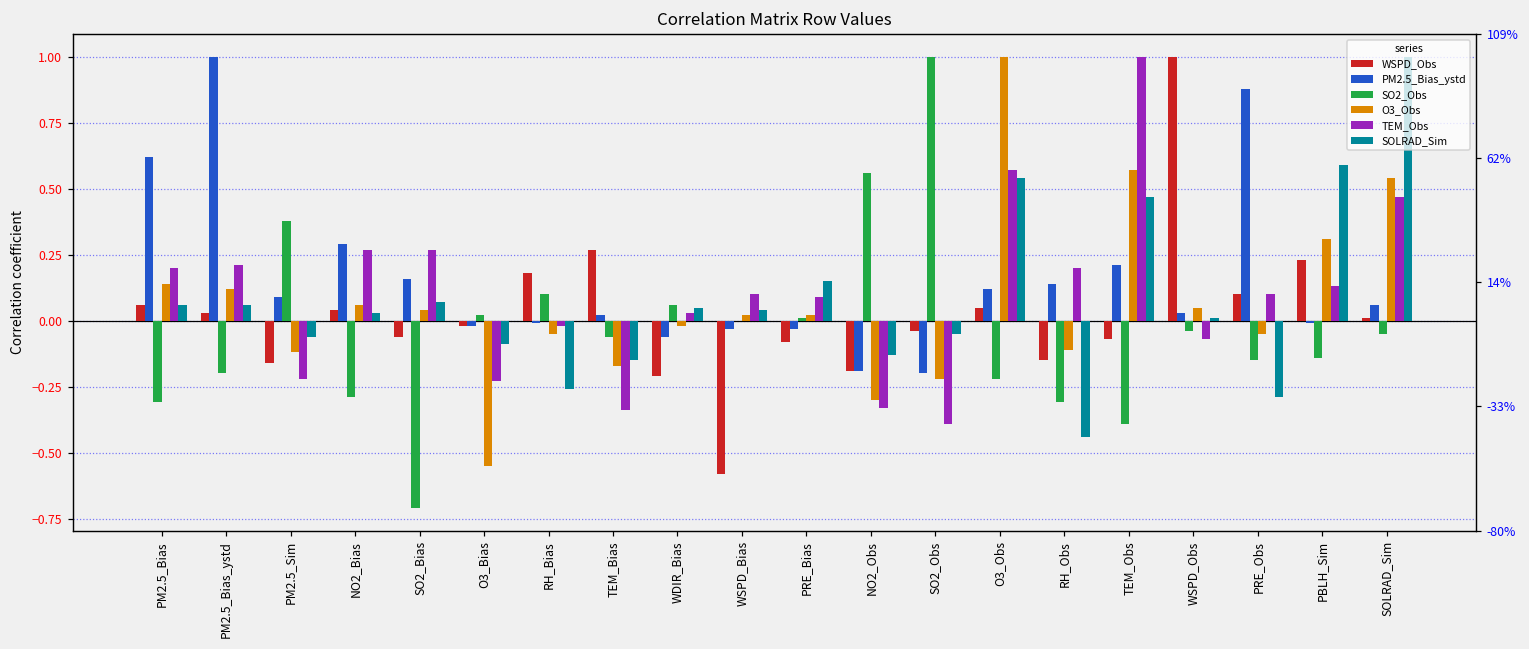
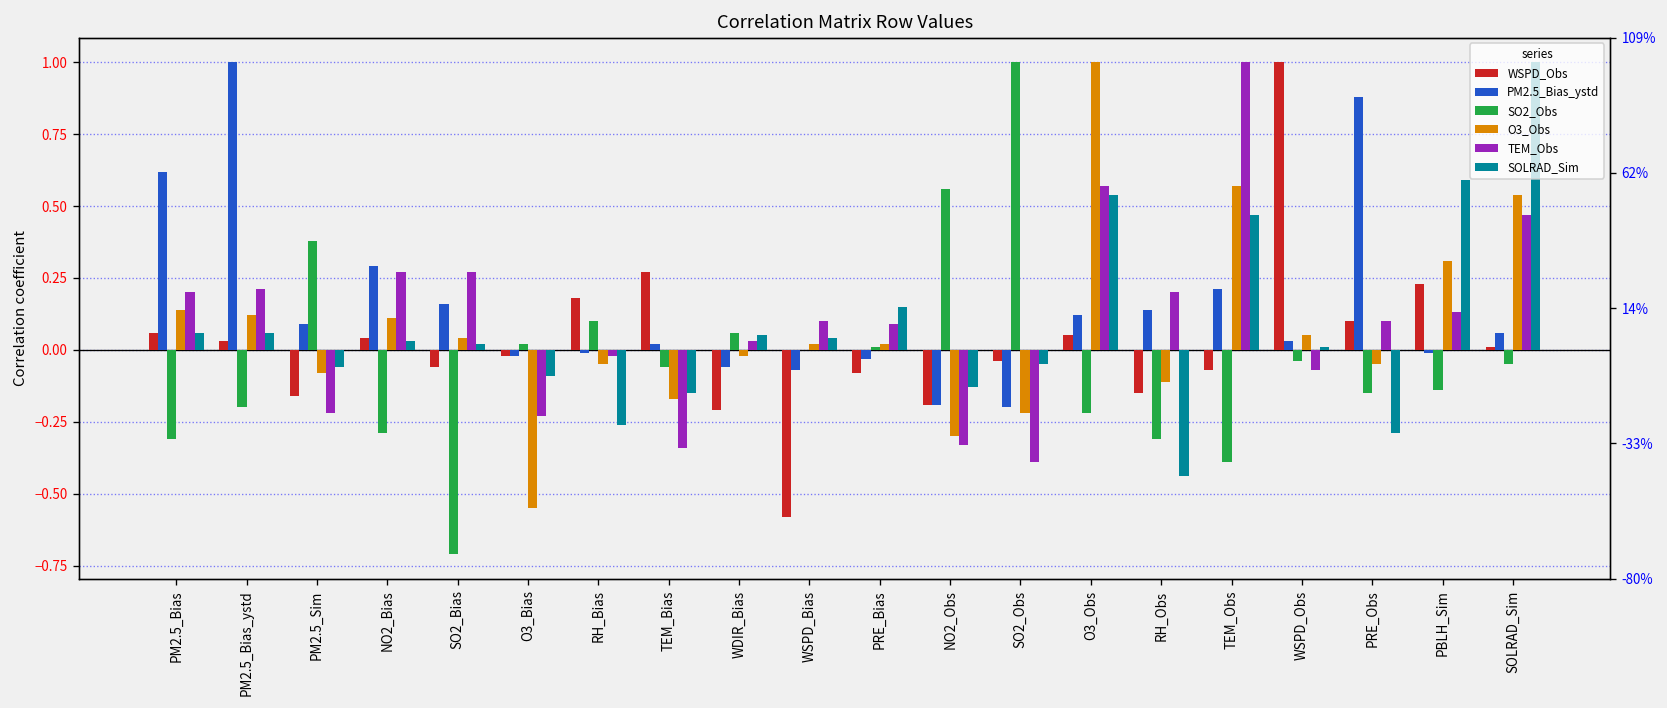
O3_Obs, PM2.5_Sim: -0.12 -> -0.08
O3_Obs, NO2_Bias: 0.06 -> 0.11
SOLRAD_Sim, SO2_Bias: 0.07 -> 0.02
PM2.5_Bias_ystd, WSPD_Bias: -0.03 -> -0.07
